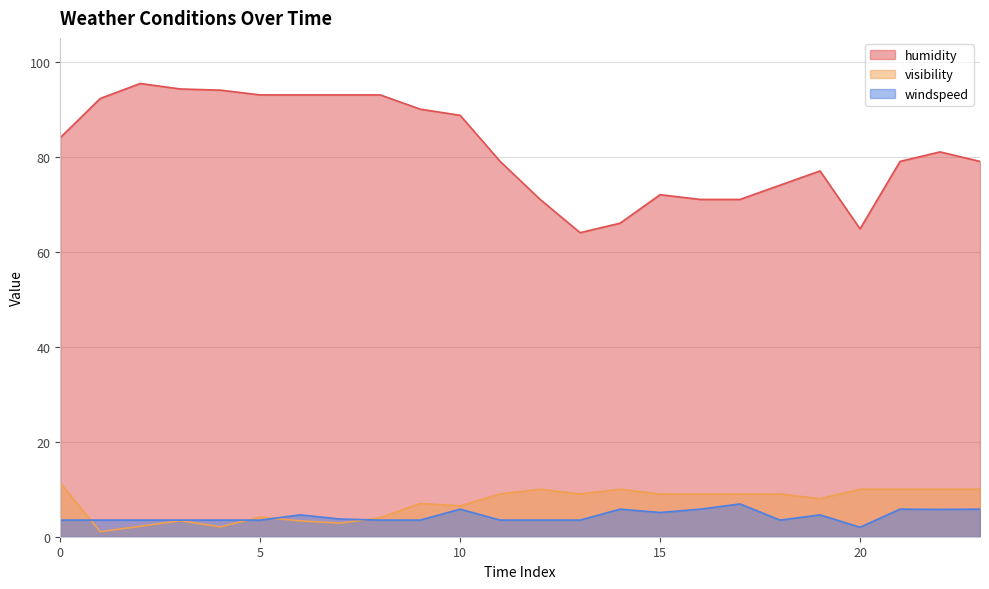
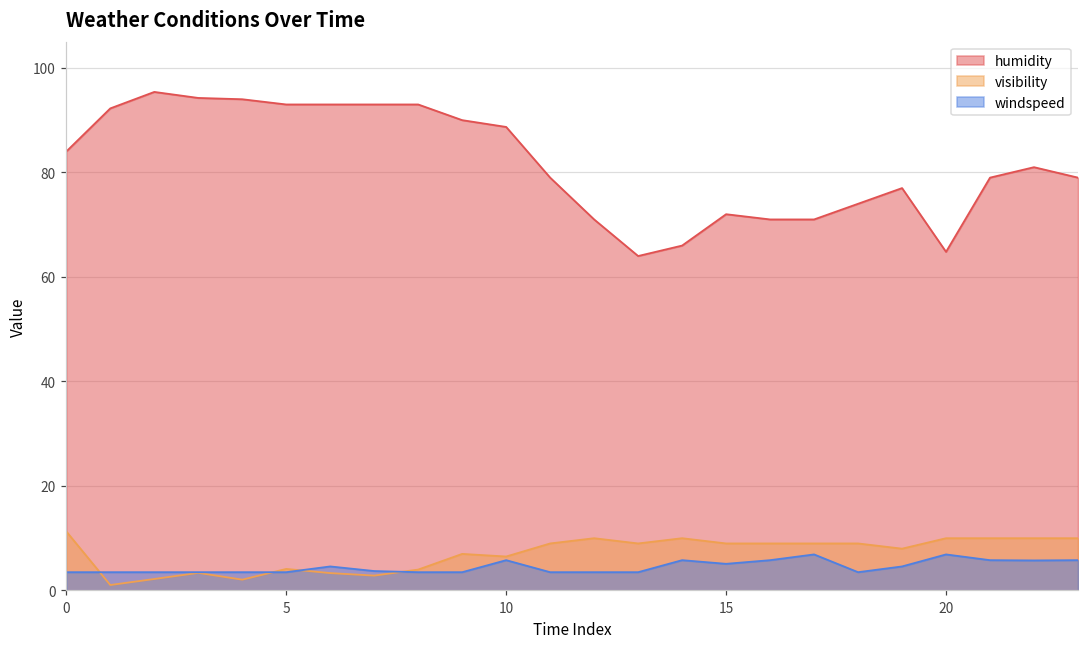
windspeed, 20: 2 -> 7
